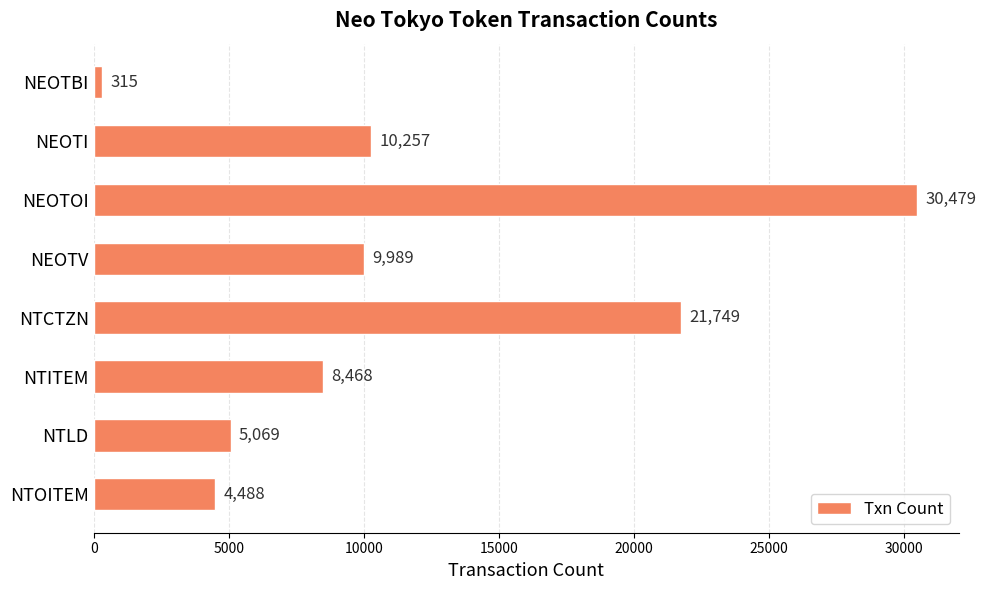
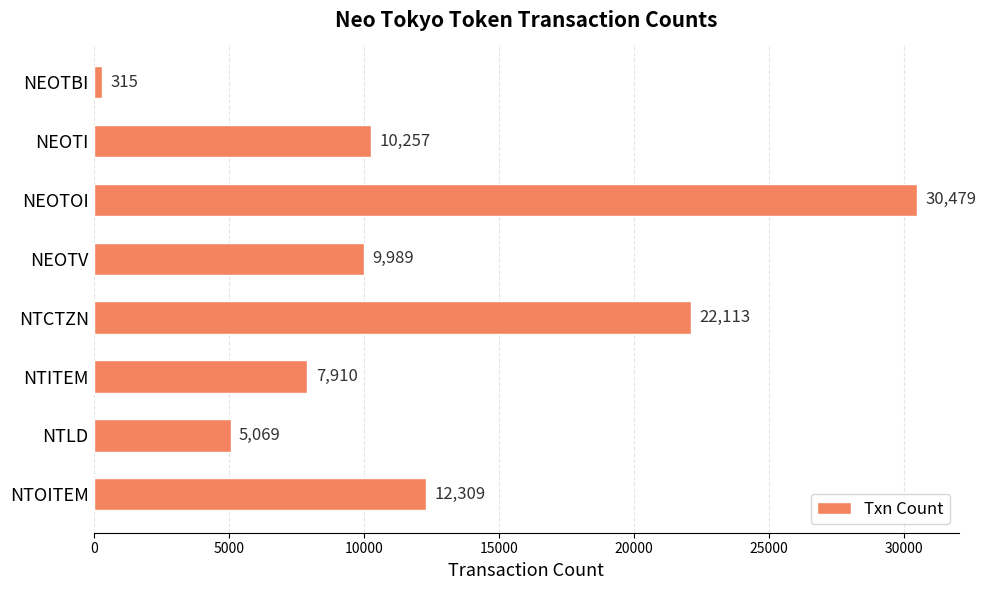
NTCTZN: 21,749 -> 22,113
NTITEM: 8,468 -> 7,910
NTOITEM: 4,488 -> 12,309
